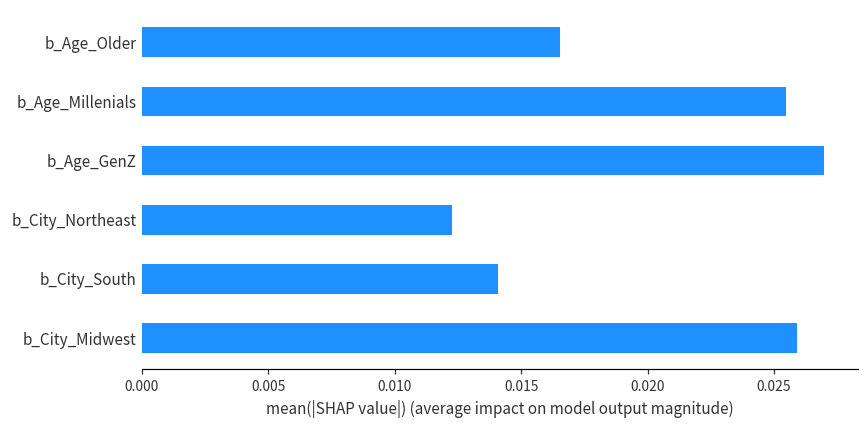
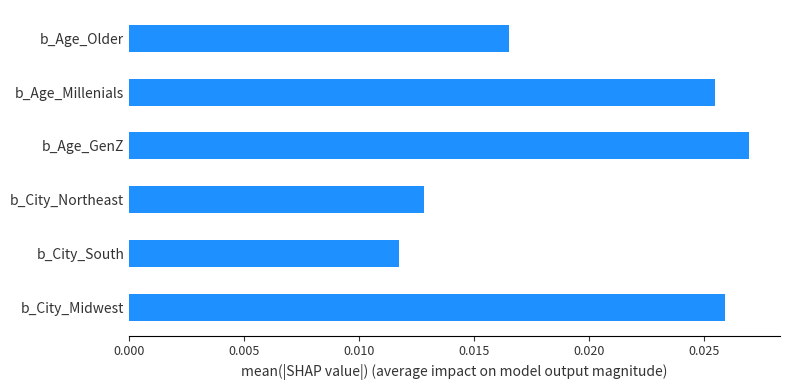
b_City_Northeast: 0.0122 -> 0.0128
b_City_South: 0.0141 -> 0.0118
